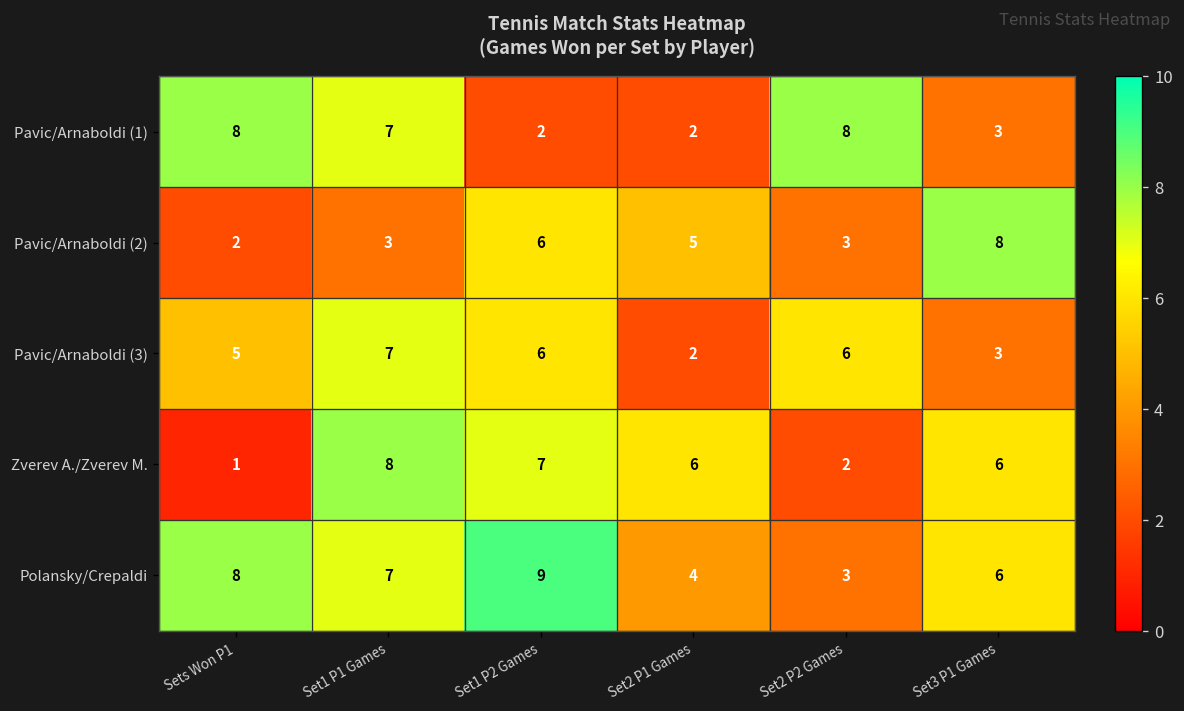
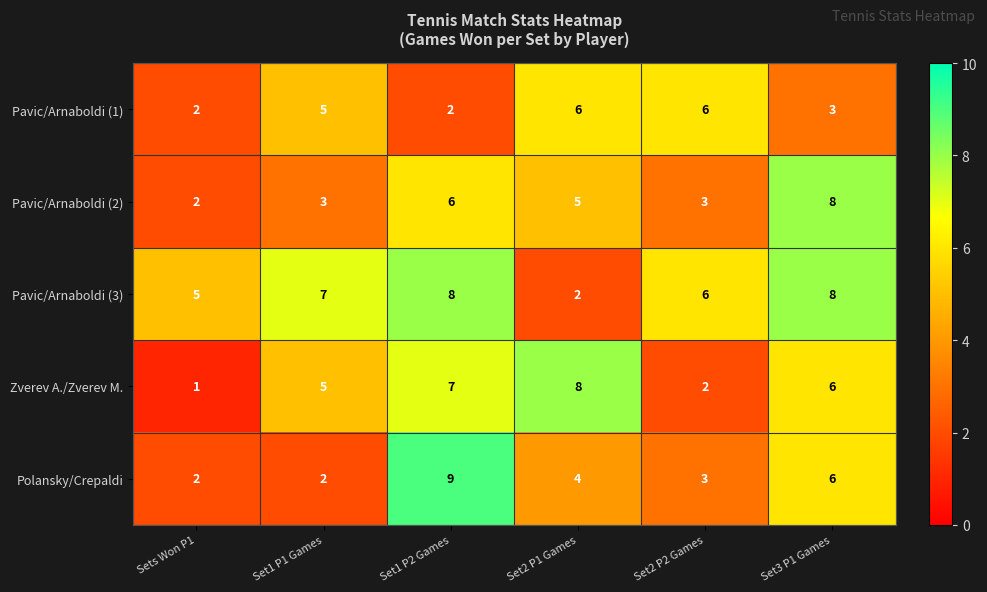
Pavic/Arnaboldi (1), Sets Won P1: 8 -> 2
Pavic/Arnaboldi (1), Set1 P1 Games: 7 -> 5
Pavic/Arnaboldi (1), Set2 P1 Games: 2 -> 6
Pavic/Arnaboldi (1), Set2 P2 Games: 8 -> 6
Pavic/Arnaboldi (3), Set1 P2 Games: 6 -> 8
Pavic/Arnaboldi (3), Set3 P1 Games: 3 -> 8
Zverev A./Zverev M., Set1 P1 Games: 8 -> 5
Zverev A./Zverev M., Set2 P1 Games: 6 -> 8
Polansky/Crepaldi, Sets Won P1: 8 -> 2
Polansky/Crepaldi, Set1 P1 Games: 7 -> 2
